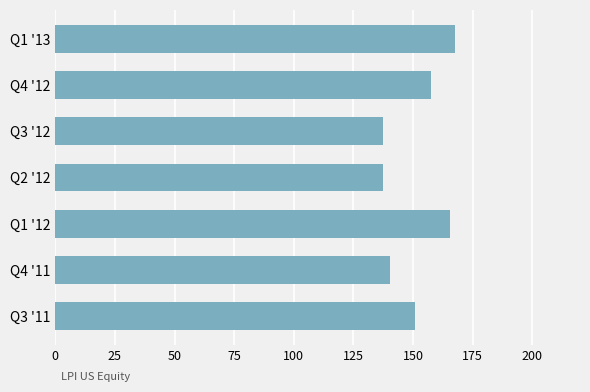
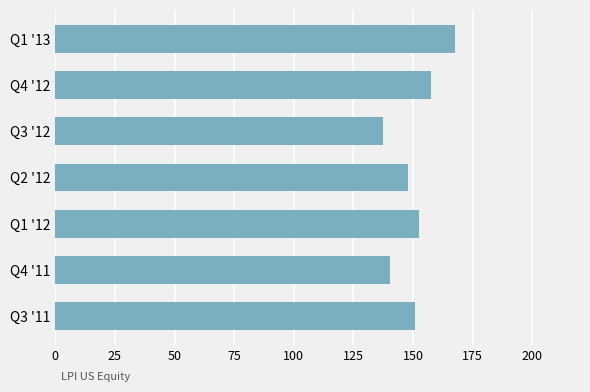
Q2 '12: 137 -> 148
Q1 '12: 165 -> 153
